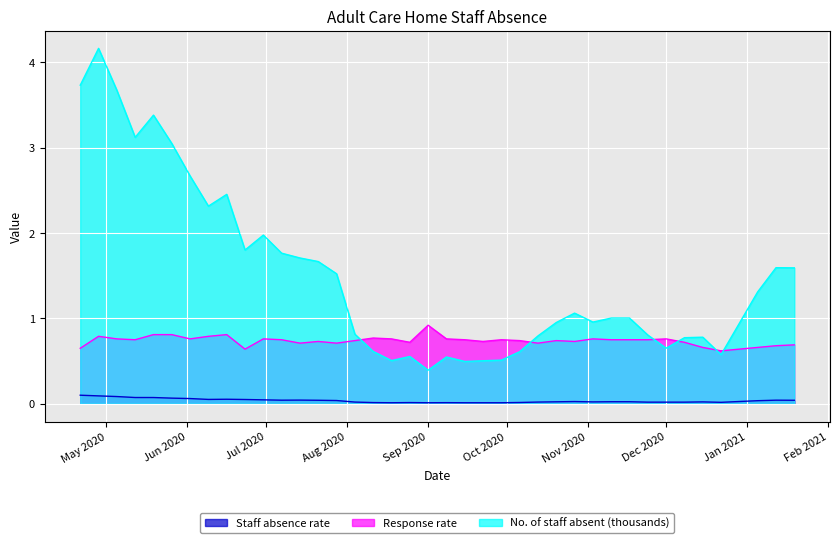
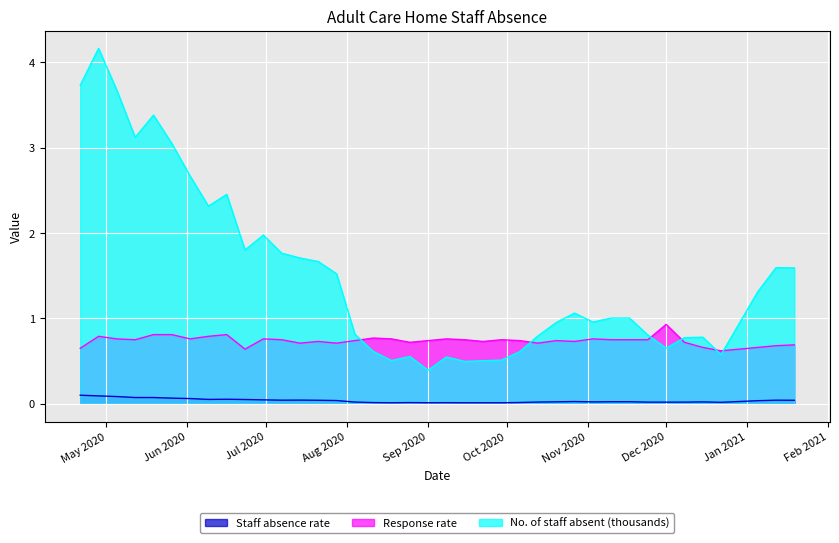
Response rate, Sep 2020: 0.9 -> 0.7
Response rate, Dec 2020: 0.8 -> 0.9
